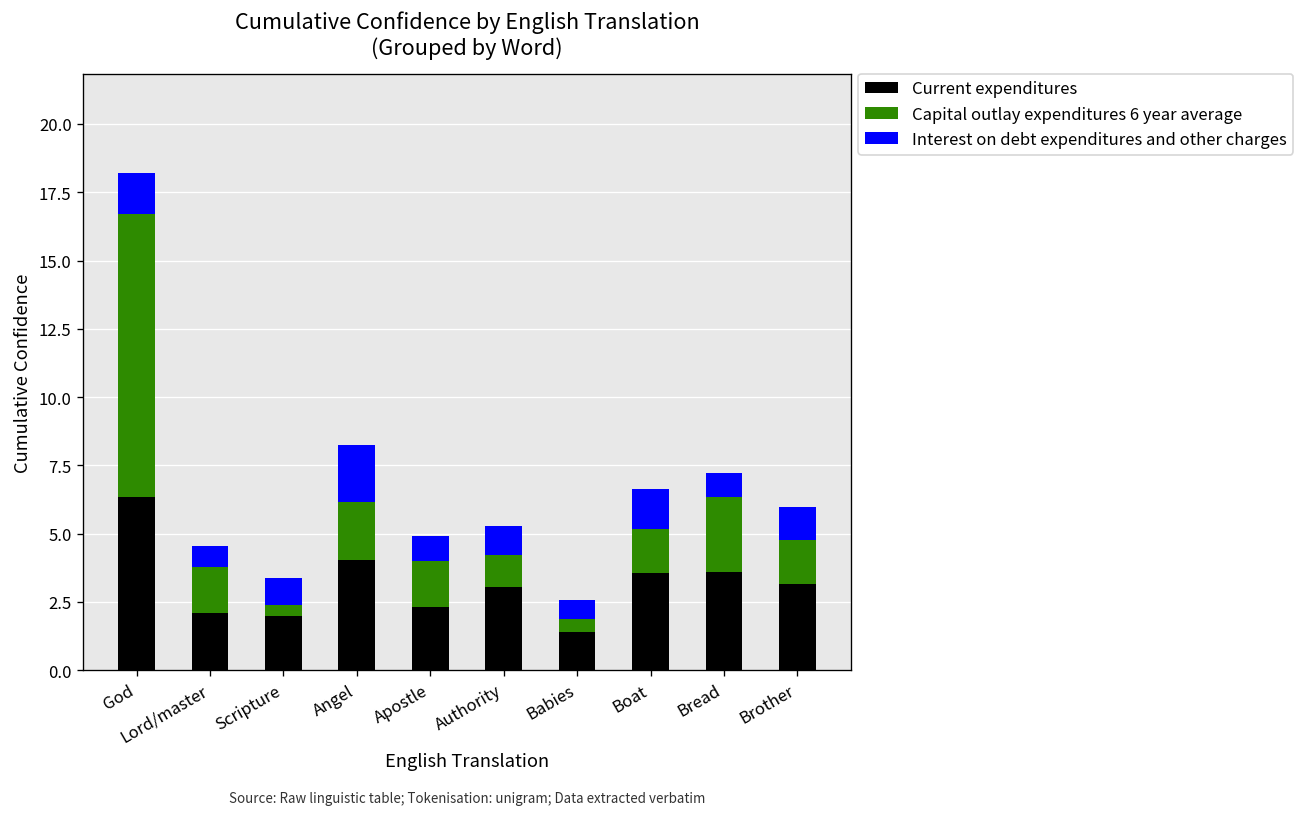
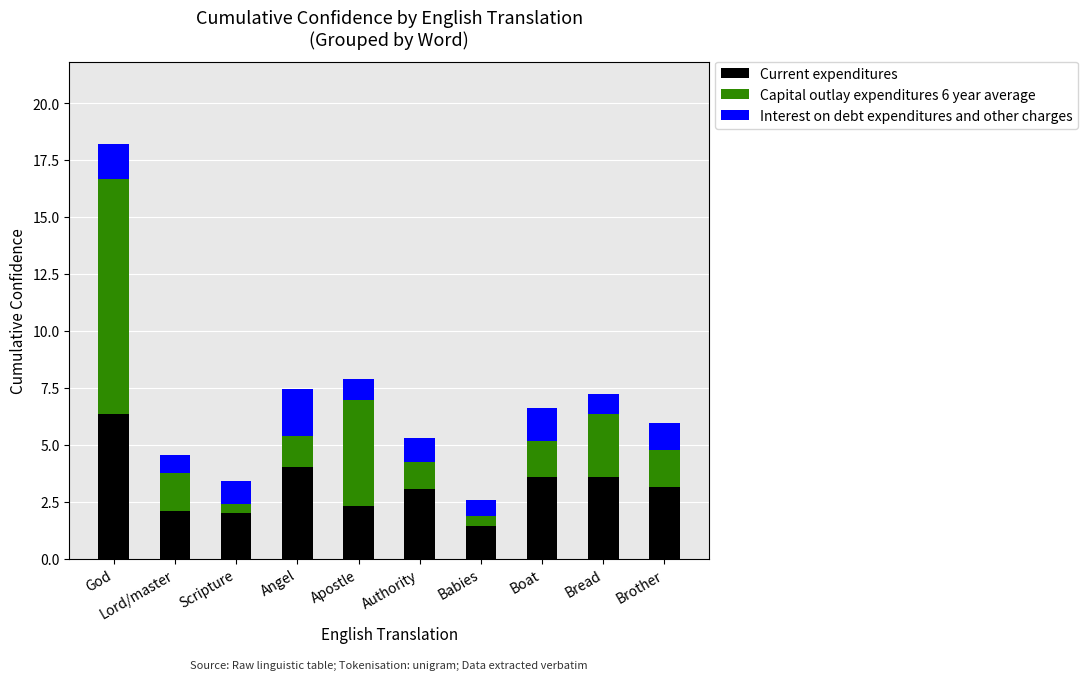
Capital outlay expenditures 6 year average, Angel: 2.1 -> 1.3
Capital outlay expenditures 6 year average, Apostle: 1.7 -> 4.7
